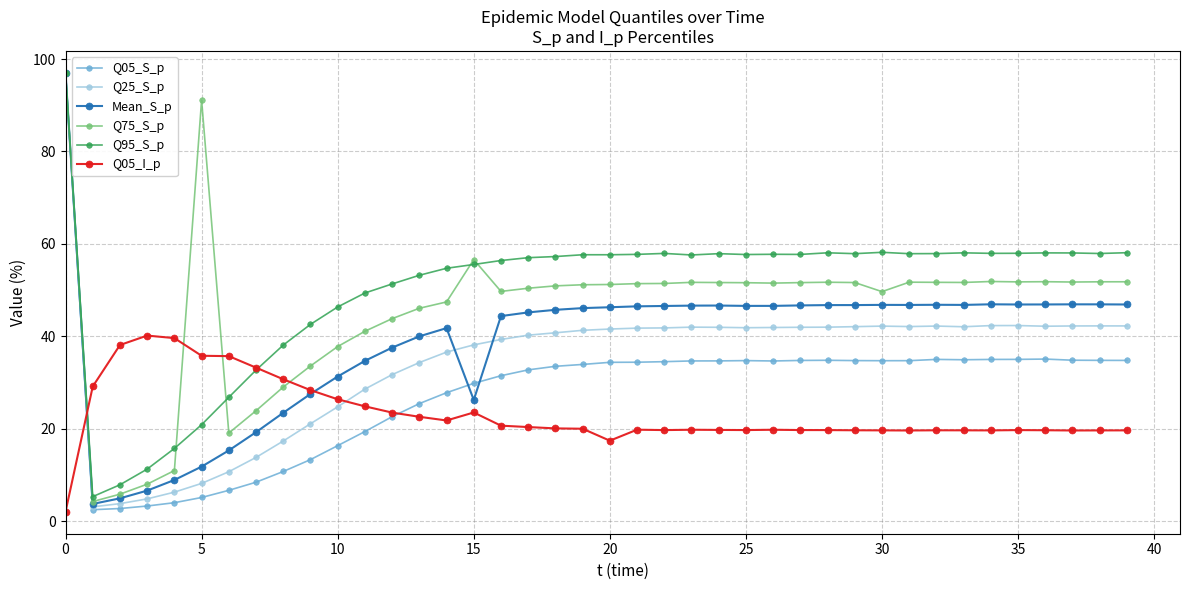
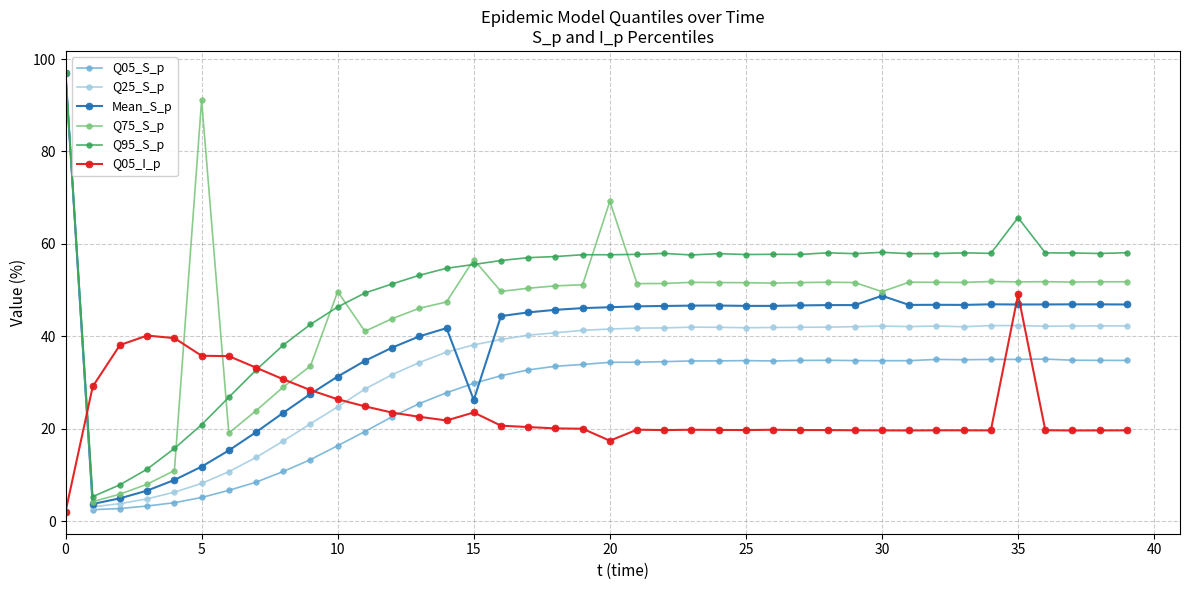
Q75_S_p, 10: 38 -> 50
Q75_S_p, 20: 51 -> 69
Mean_S_p, 30: 47 -> 49
Q95_S_p, 35: 58 -> 66
Q05_I_p, 35: 20 -> 49
